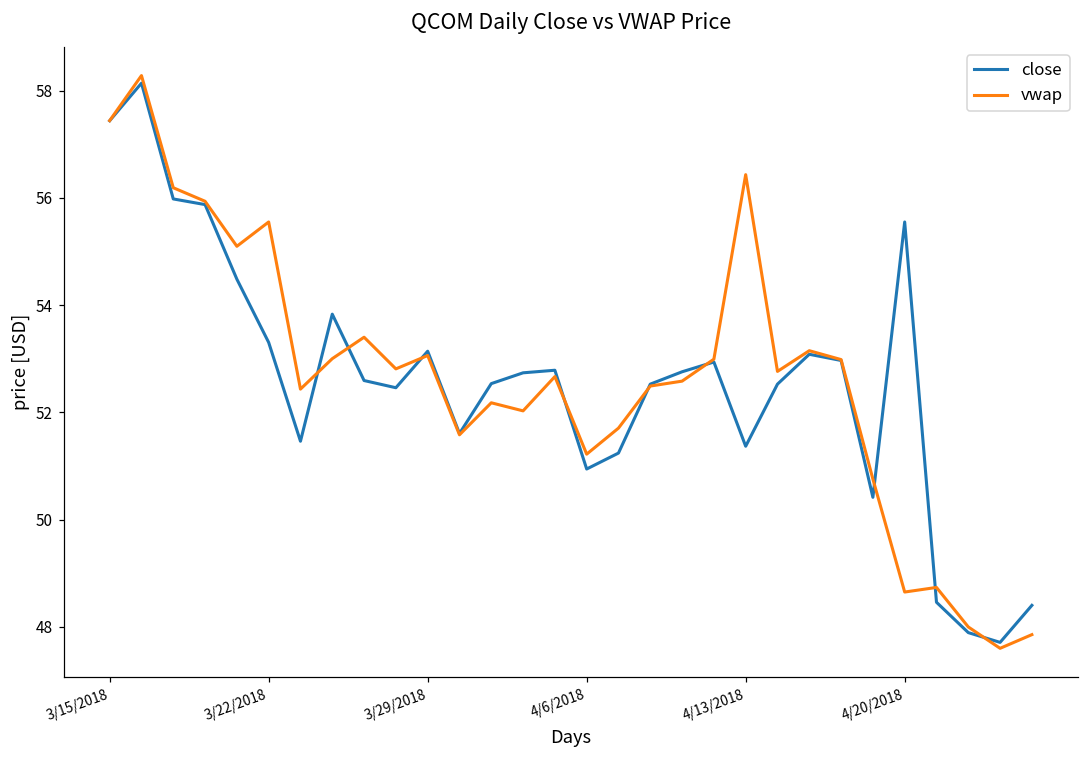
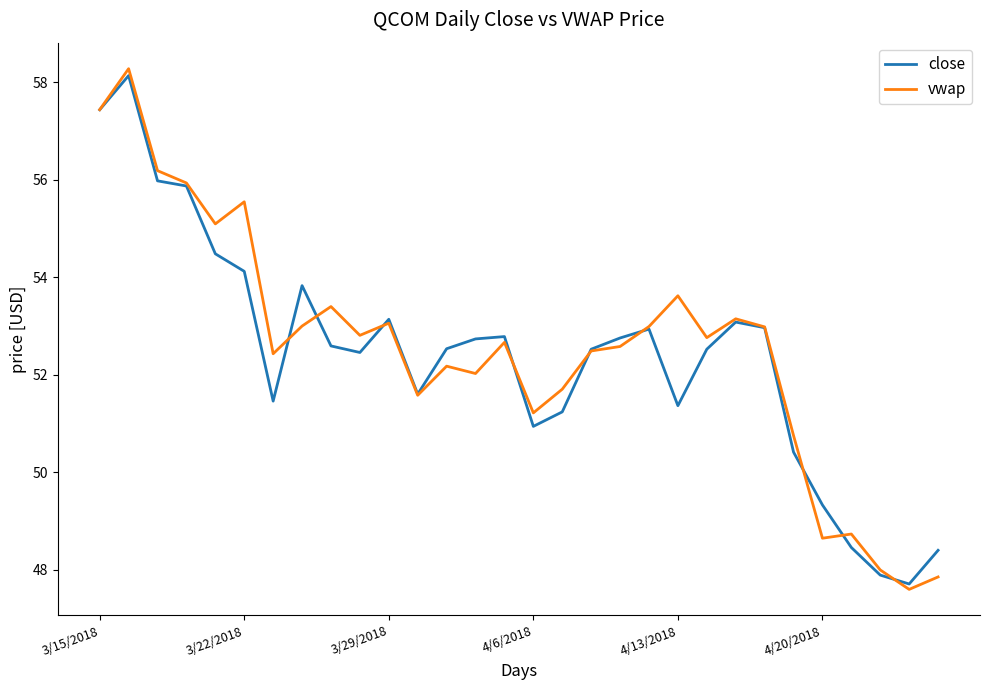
close, 3/22/2018: 53.3 -> 54.1
vwap, 4/13/2018: 56.4 -> 53.6
close, 4/20/2018: 55.6 -> 49.3
